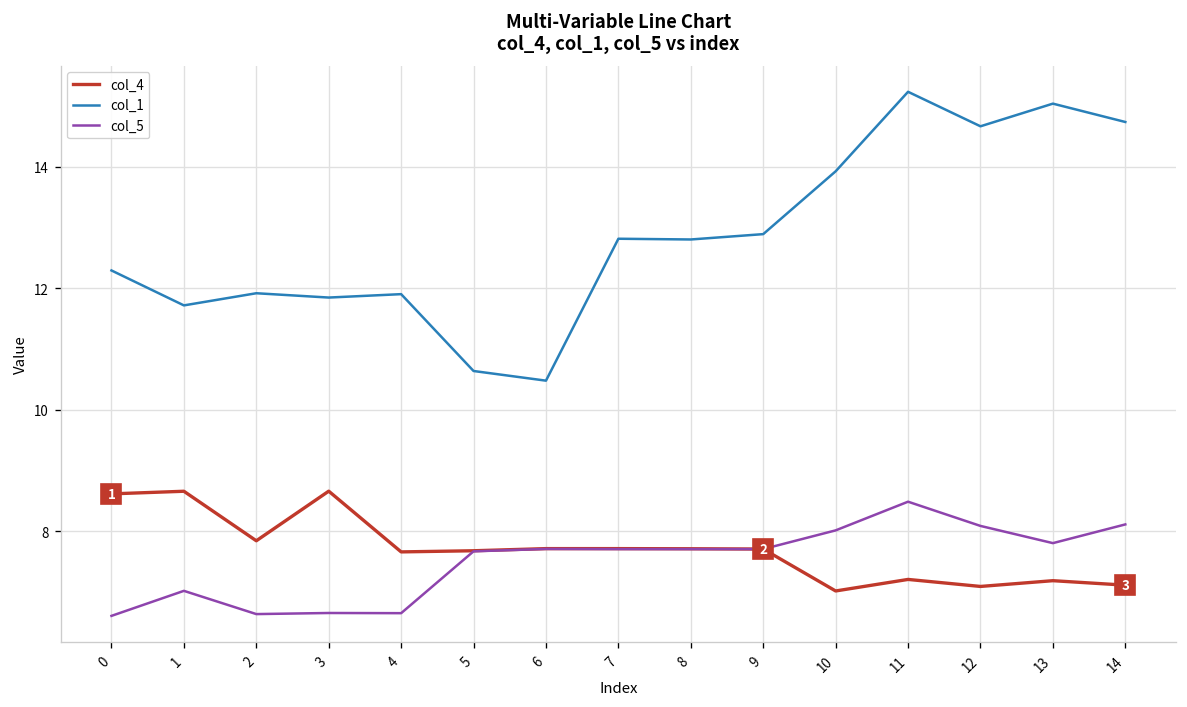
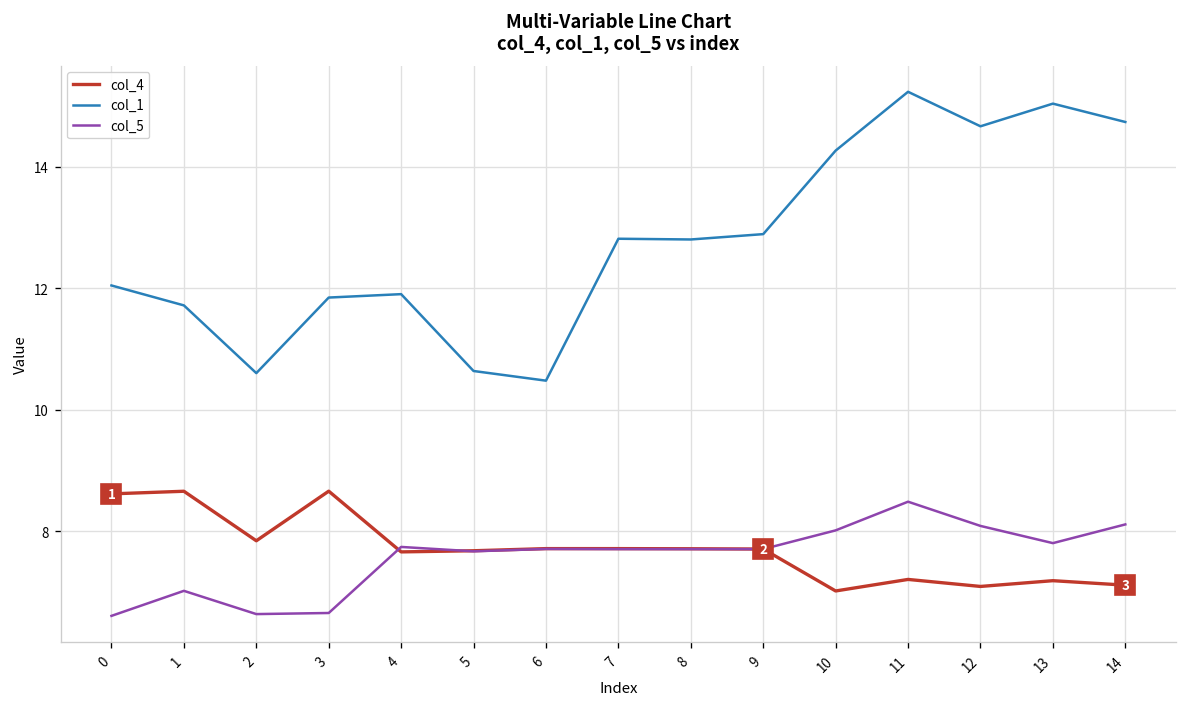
col_1, 0: 12.3 -> 12.0
col_1, 2: 11.9 -> 10.6
col_5, 4: 6.7 -> 7.7
col_1, 10: 13.9 -> 14.3
